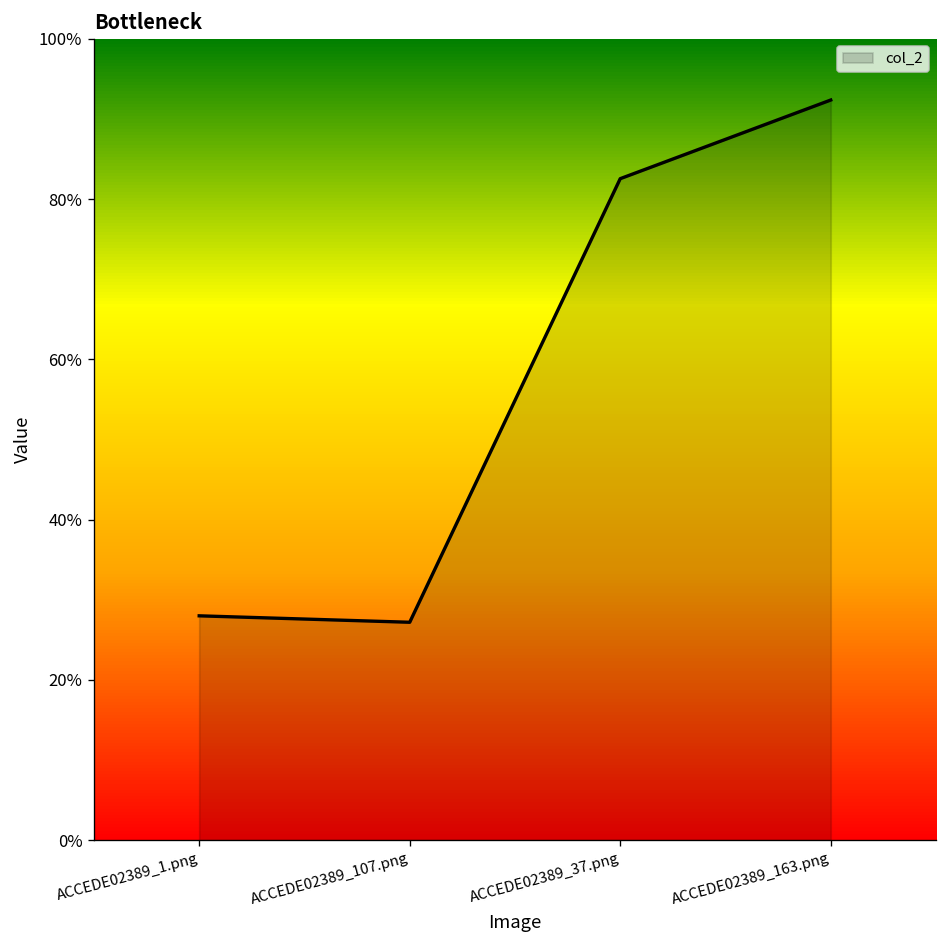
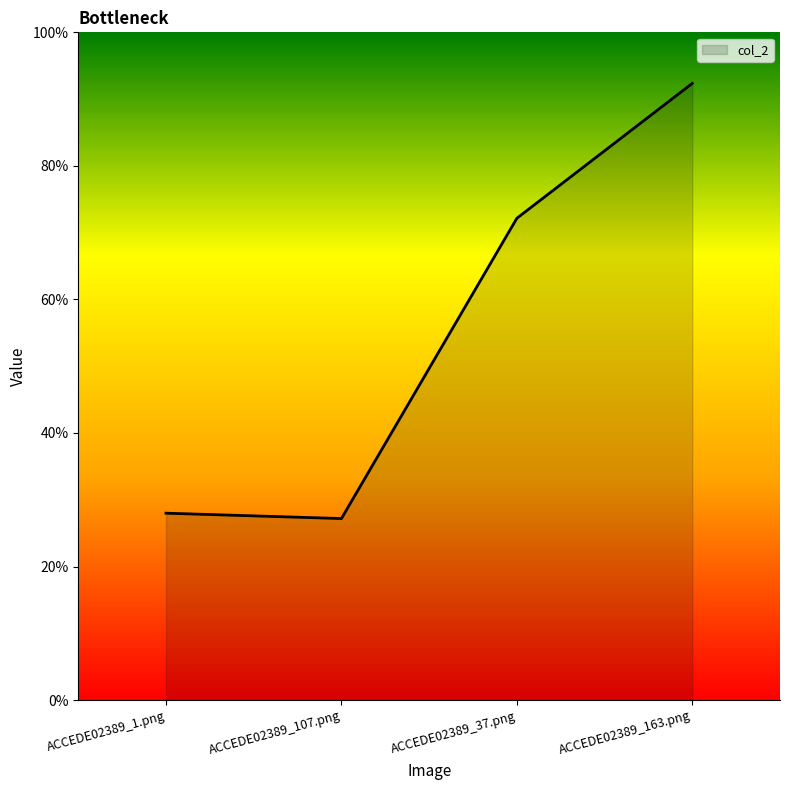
ACCEDE02389_37.png: 83% -> 72%
